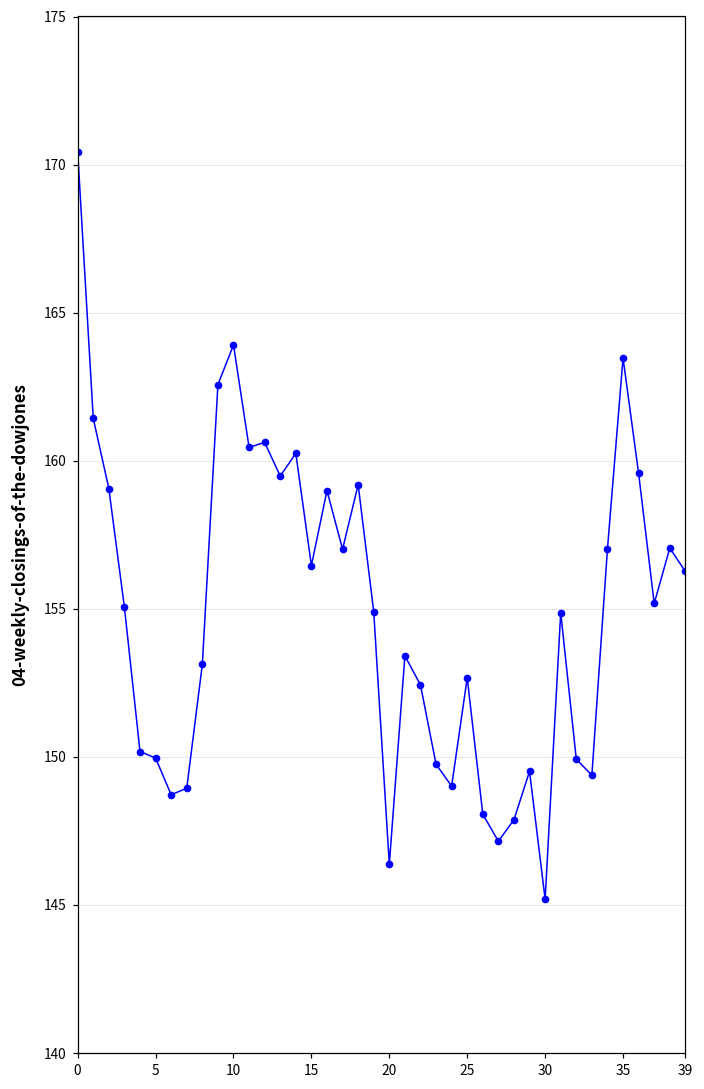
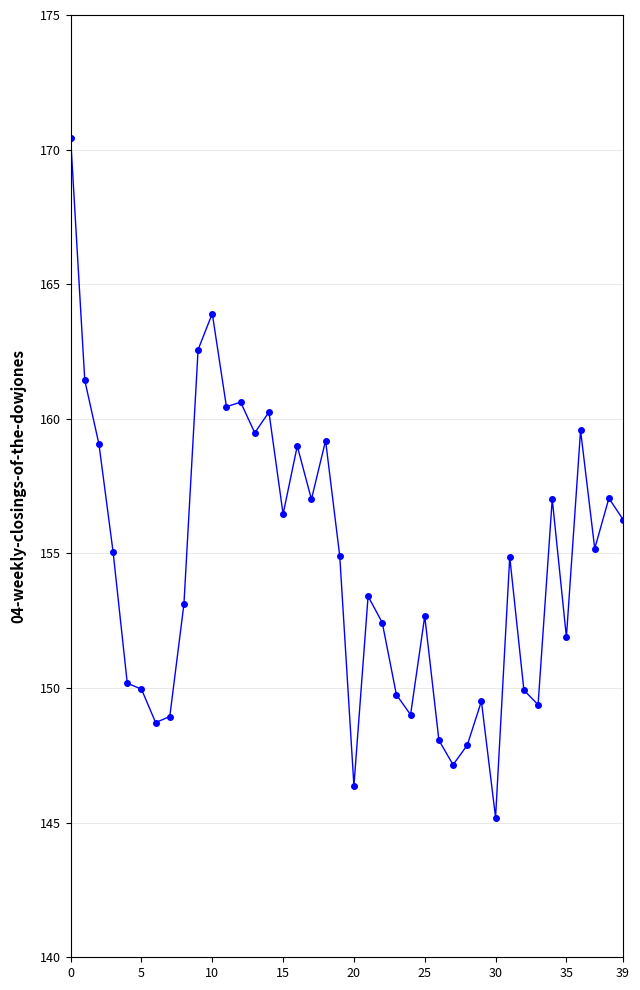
35: 163.5 -> 151.9
